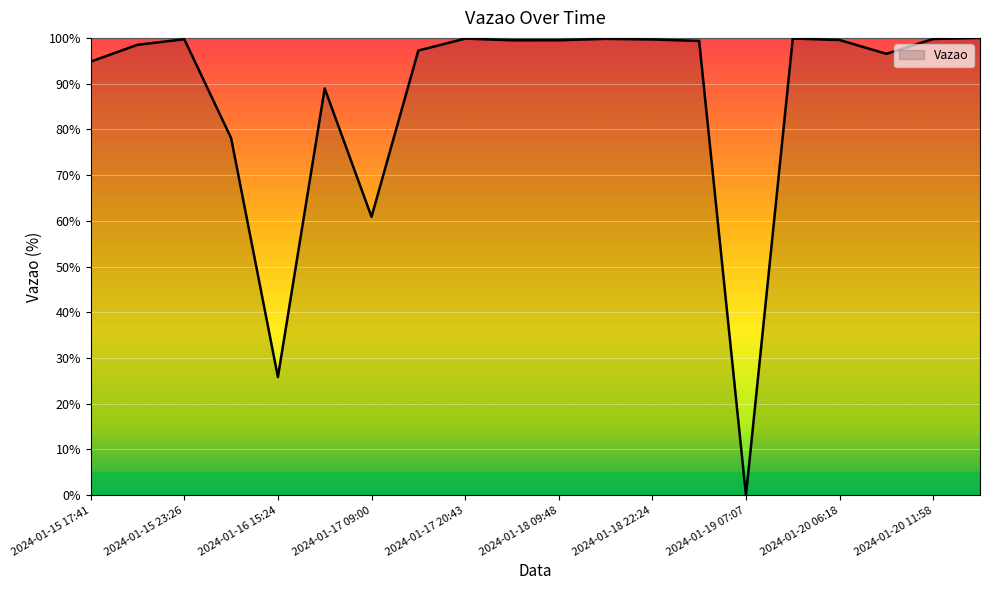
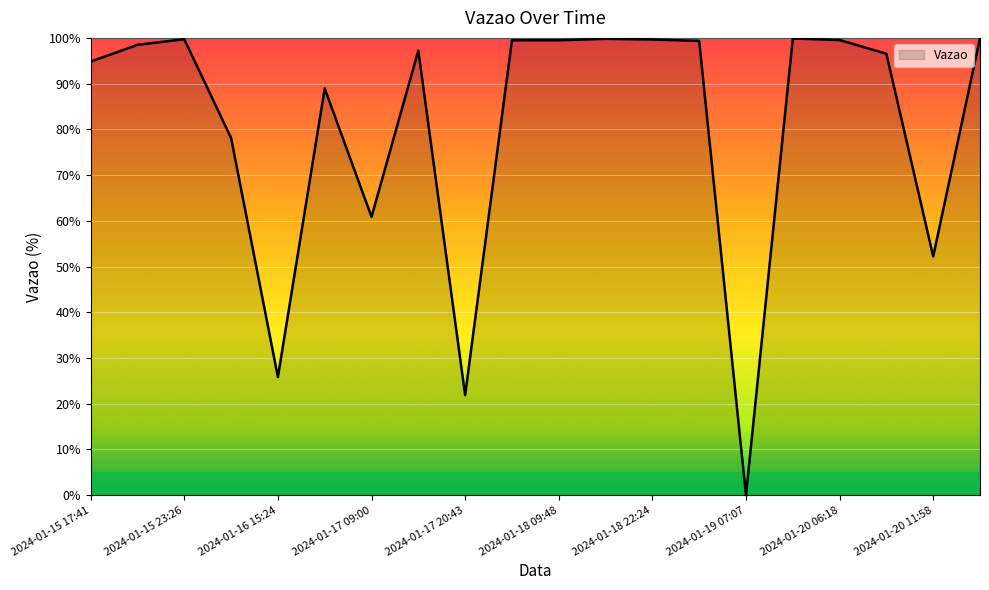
2024-01-17 20:43: 100% -> 22%
2024-01-20 11:58: 100% -> 52%
